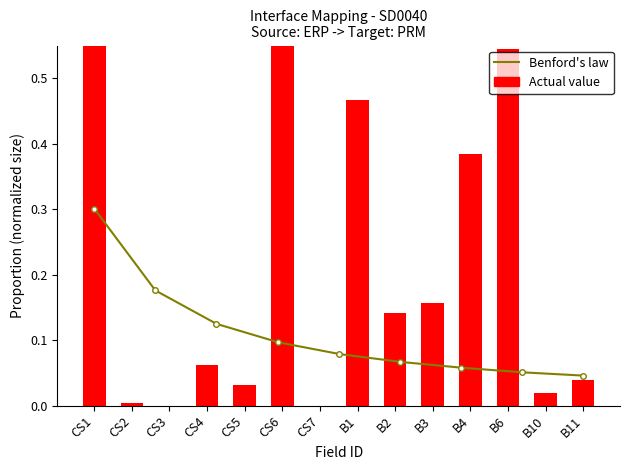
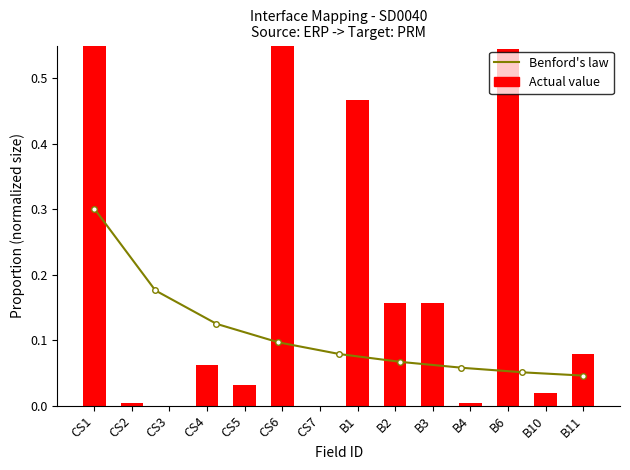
Actual value, B2: 0.14 -> 0.16
Actual value, B4: 0.38 -> 0.00
Actual value, B11: 0.04 -> 0.08
